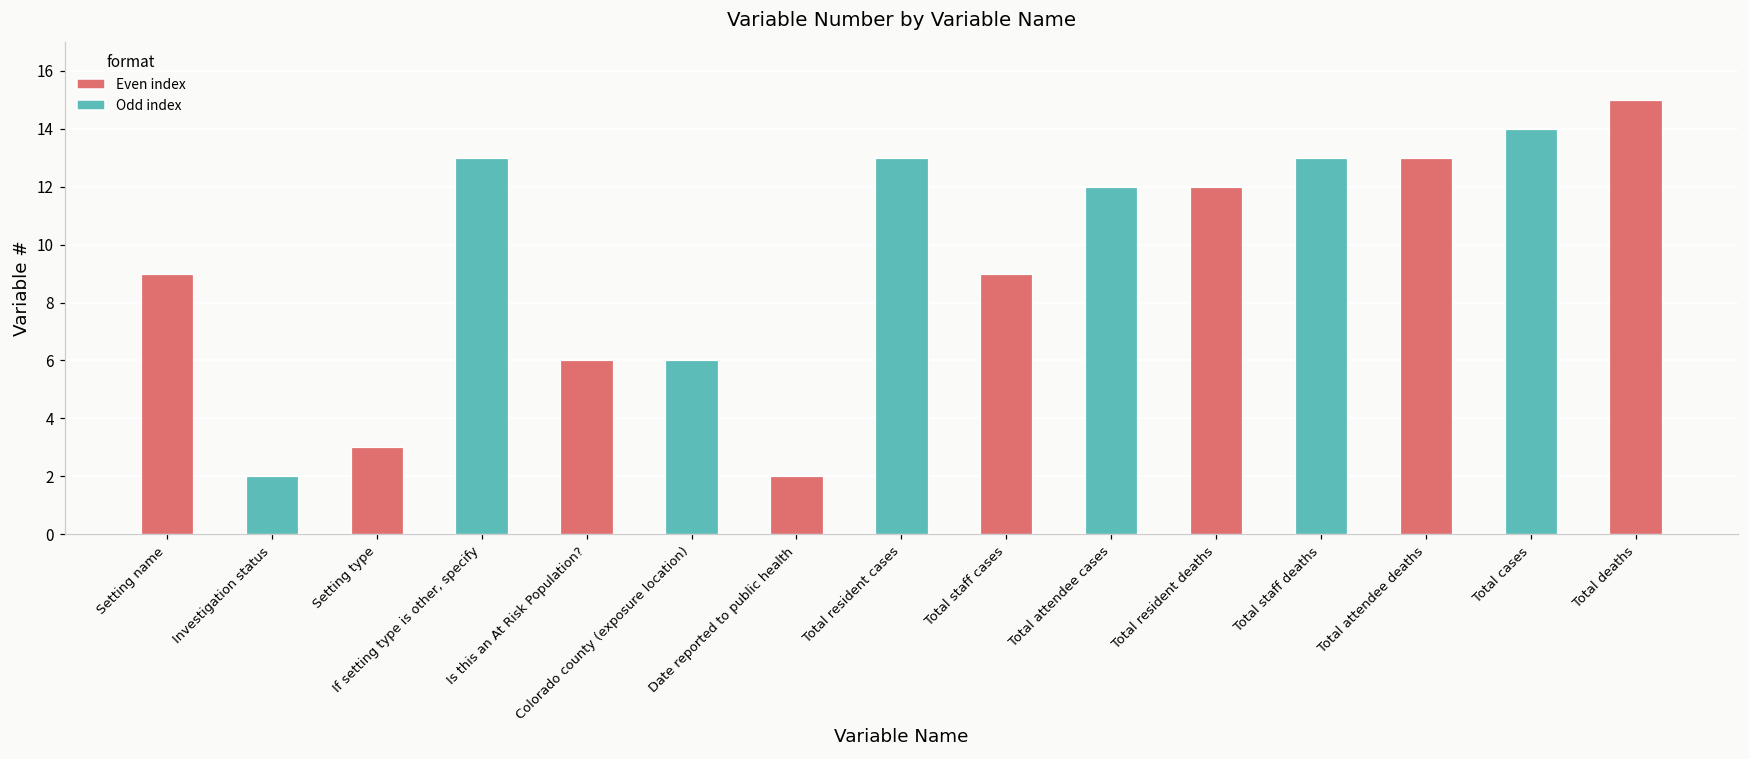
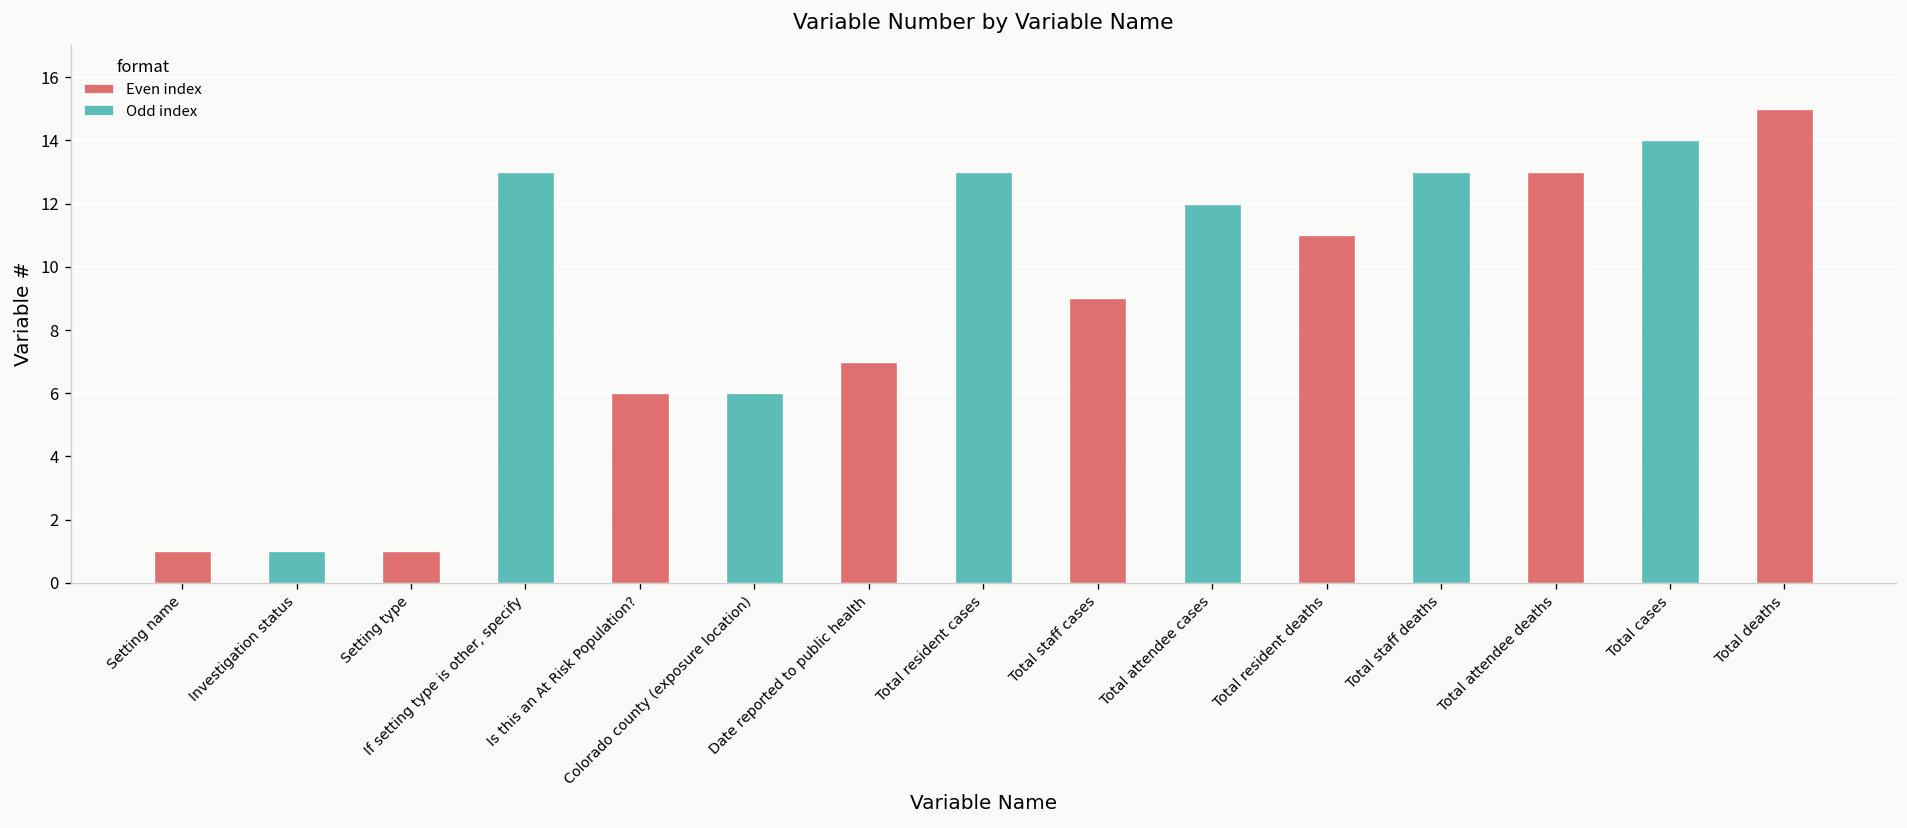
Setting name: 9 -> 1
Investigation status: 2 -> 1
Setting type: 3 -> 1
Date reported to public health: 2 -> 7
Total resident deaths: 12 -> 11
